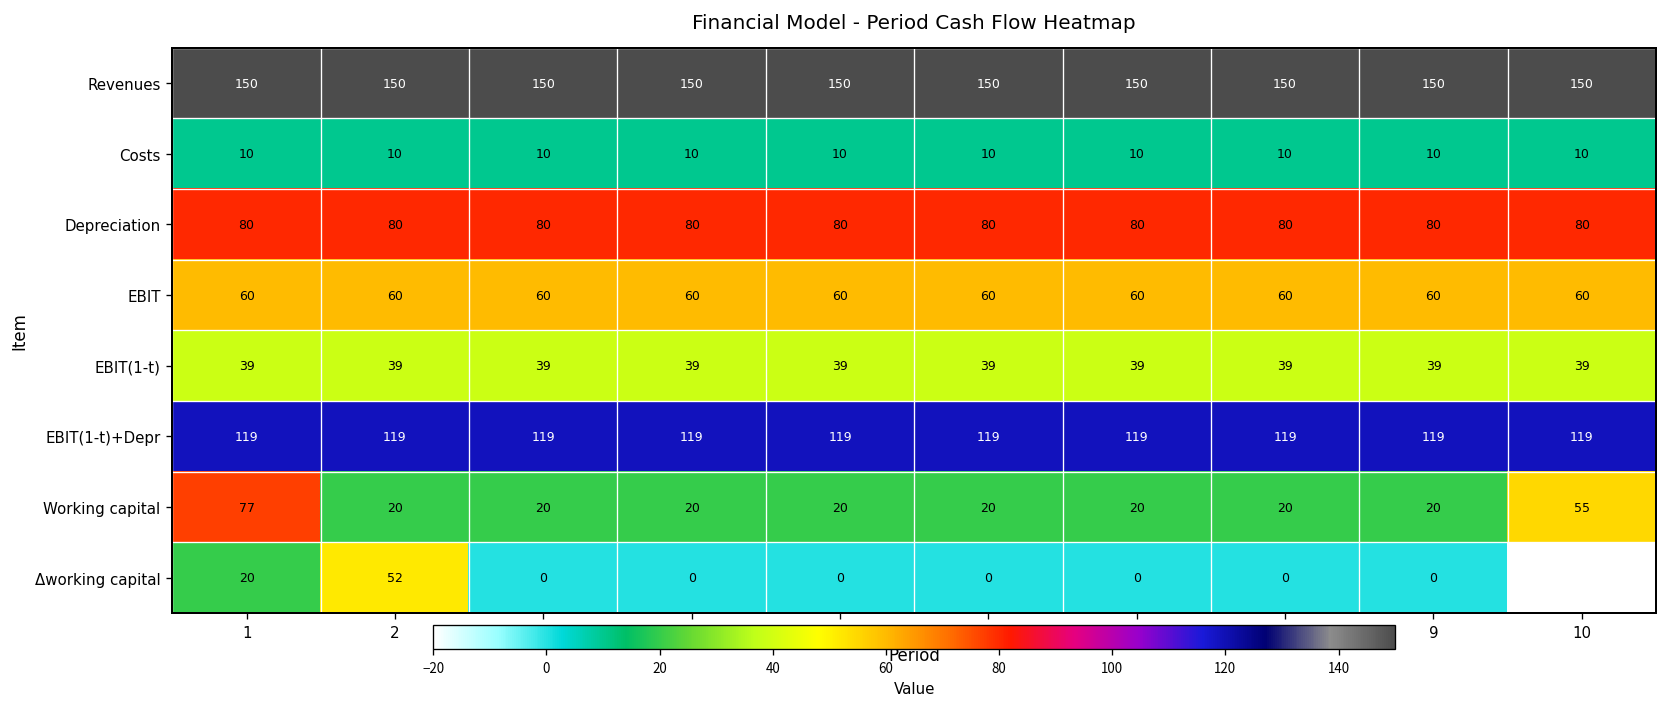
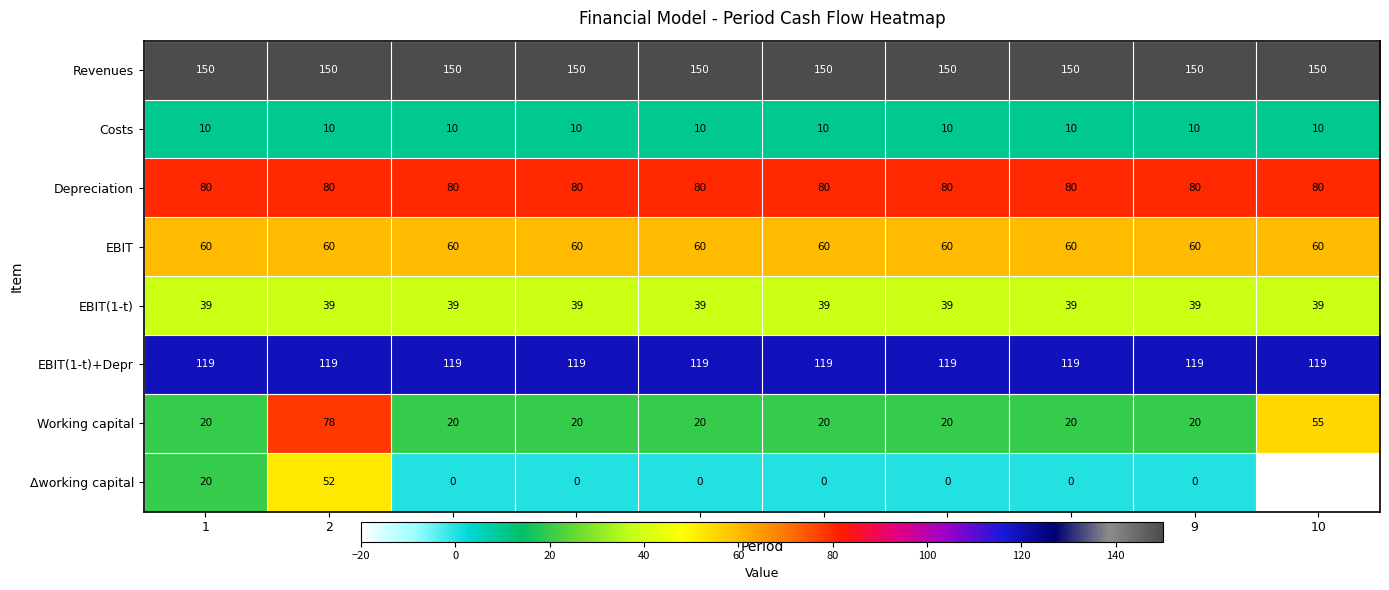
Working capital, 1: 77 -> 20
Working capital, 2: 20 -> 78
